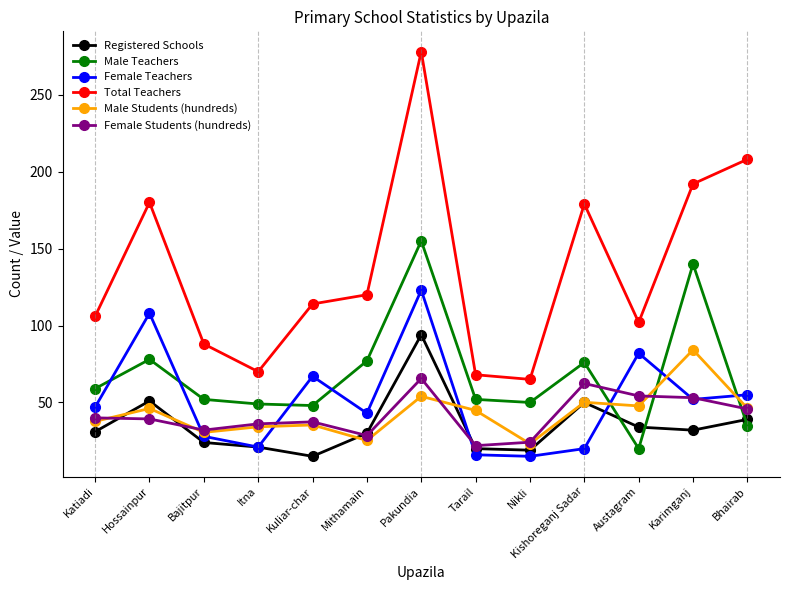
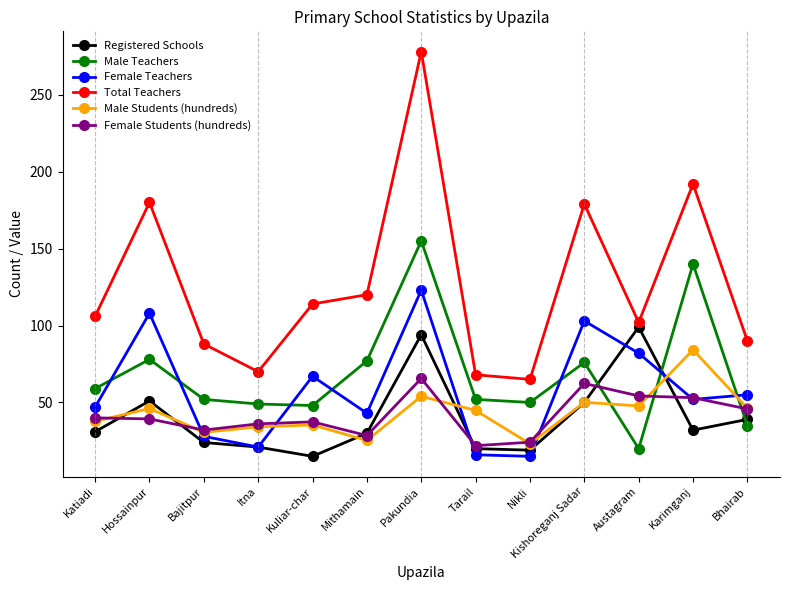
Female Teachers, Kishoreganj Sadar: 20 -> 103
Registered Schools, Austagram: 34 -> 99
Total Teachers, Bhairab: 208 -> 90
